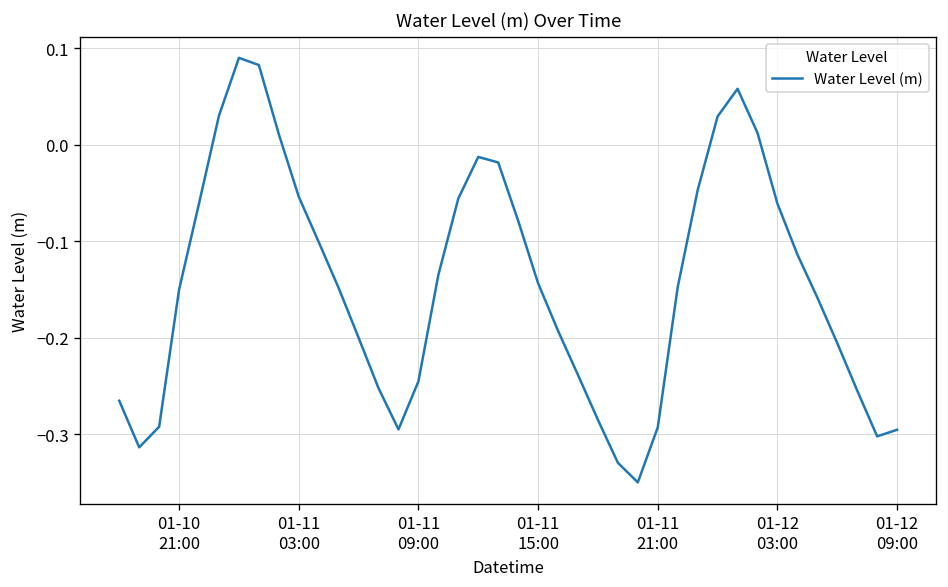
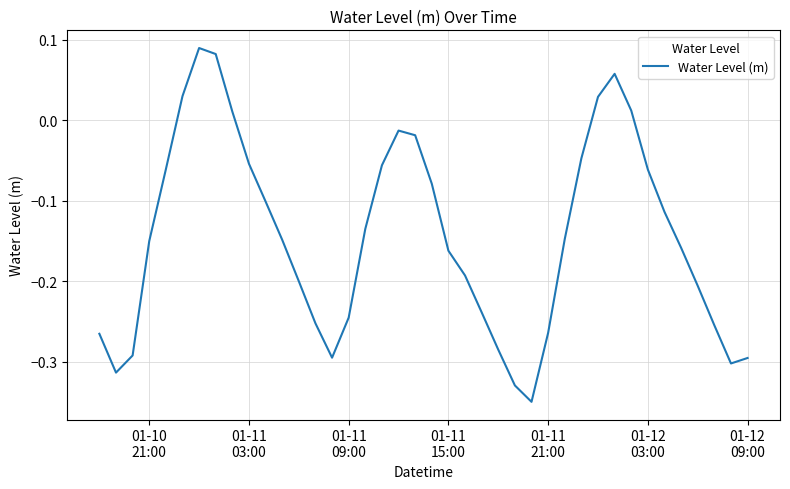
01-11 15:00: -0.14 -> -0.16
01-11 21:00: -0.29 -> -0.26
